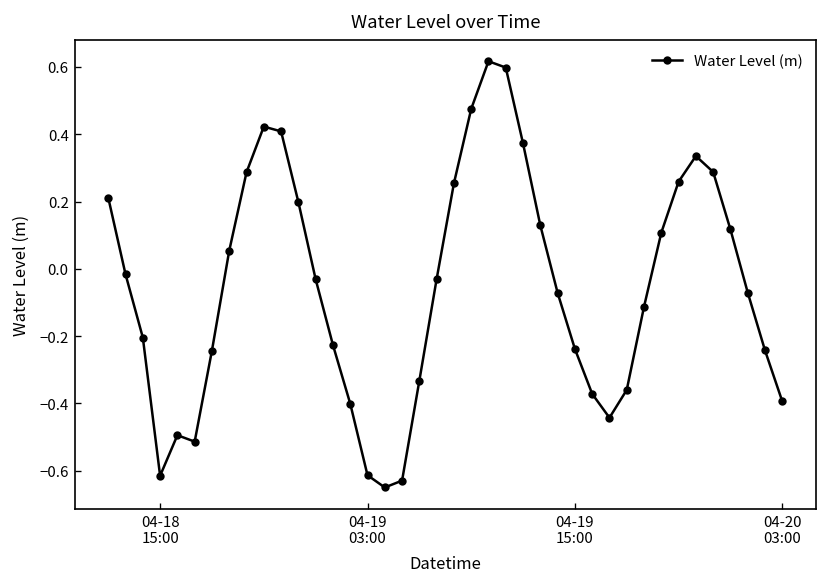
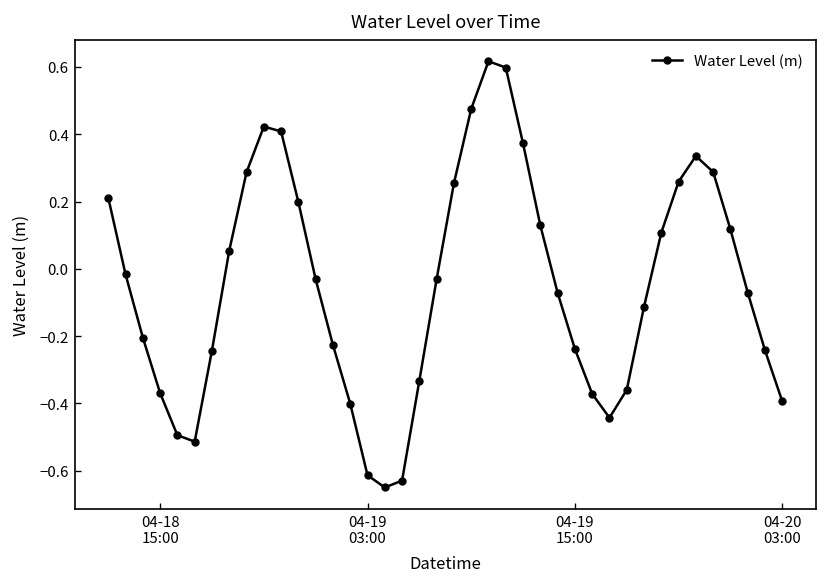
04-18 15:00: -0.62 -> -0.37
